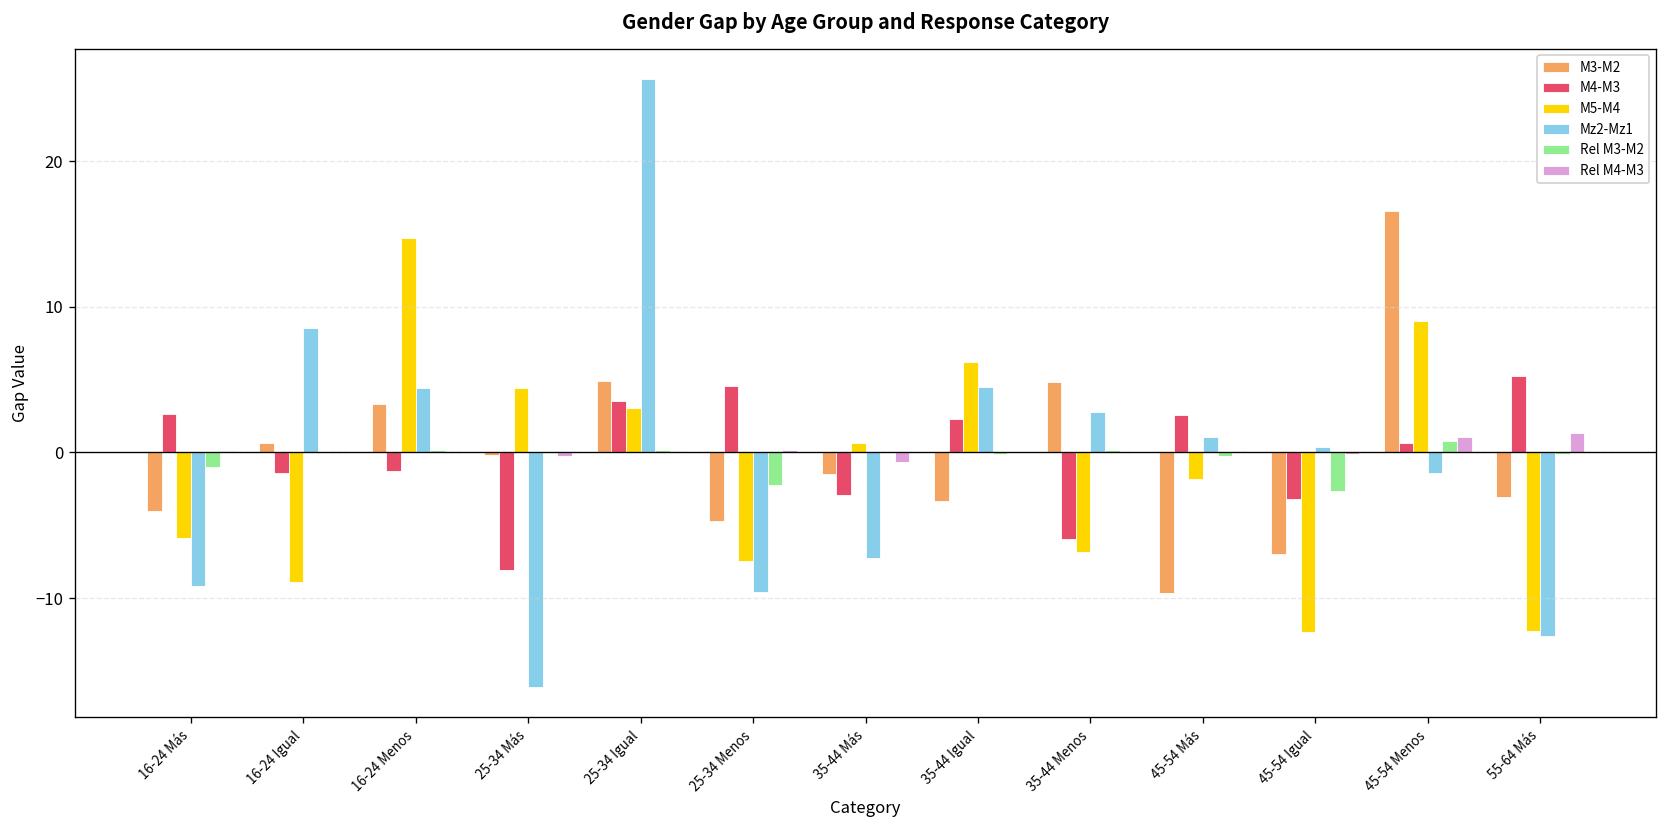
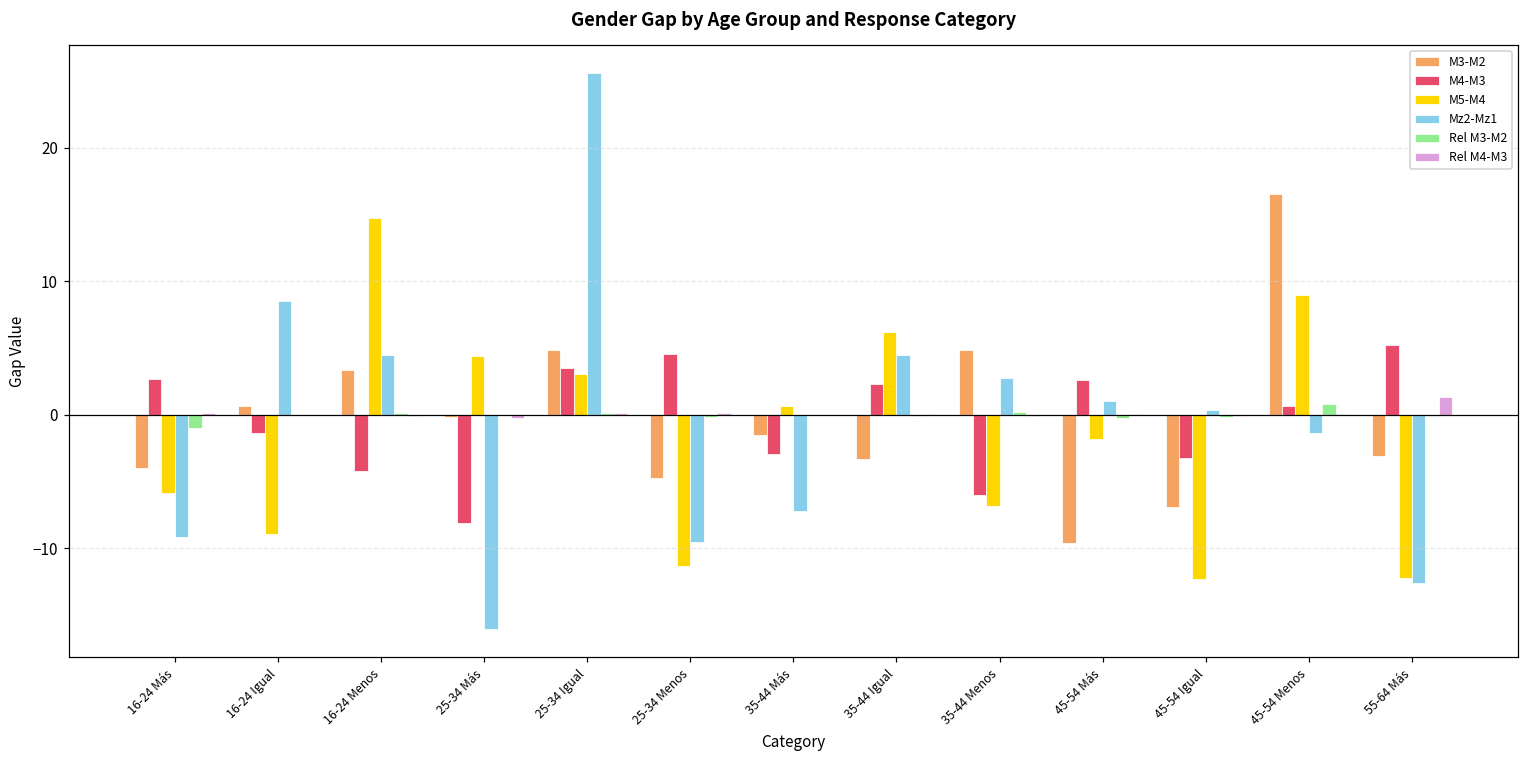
M4-M3, 16-24 Menos: -1.3 -> -4.2
M5-M4, 25-34 Menos: -7.5 -> -11.3
Rel M3-M2, 25-34 Menos: -2.3 -> -0.1
Rel M4-M3, 35-44 Más: -0.7 -> 0.0
Rel M3-M2, 45-54 Igual: -2.6 -> -0.2
Rel M4-M3, 45-54 Menos: 1.1 -> 0.0
